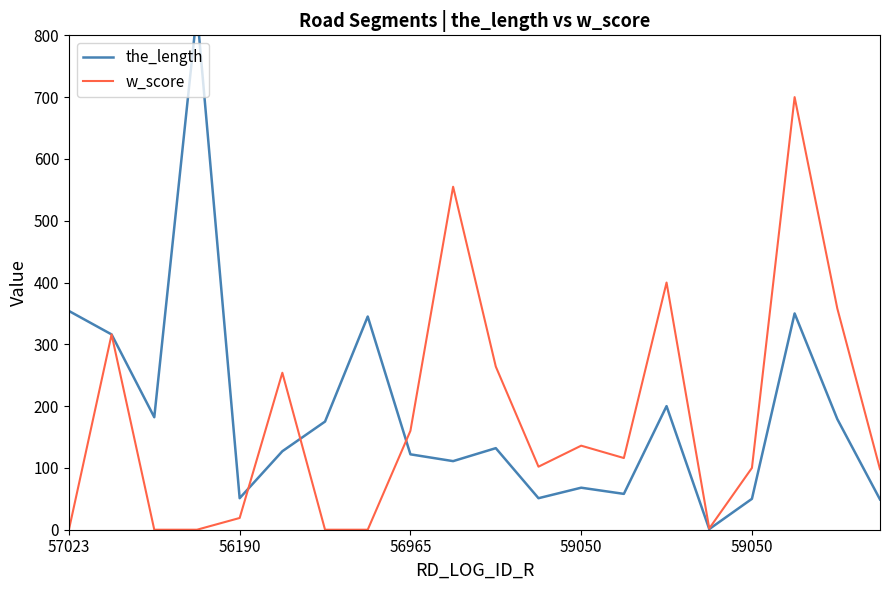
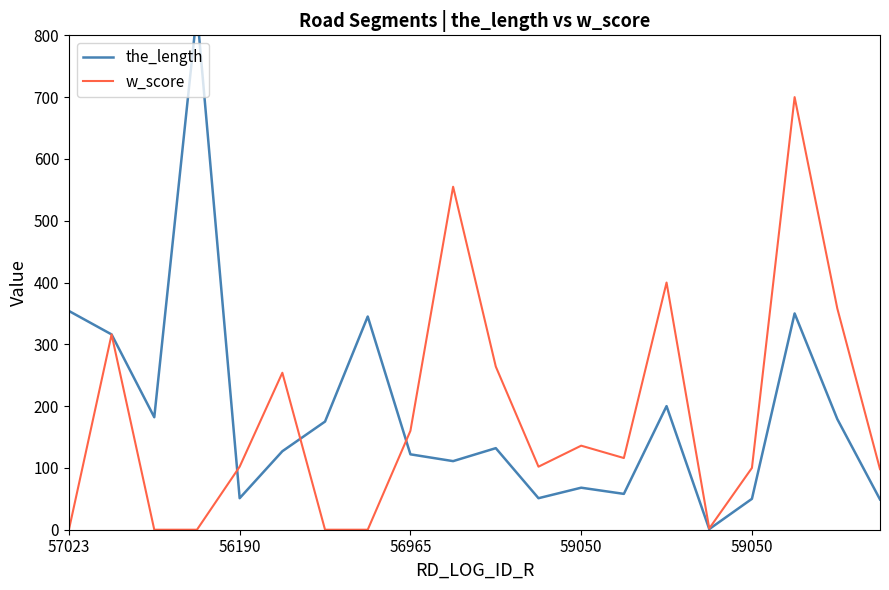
w_score, 56190: 20 -> 100
